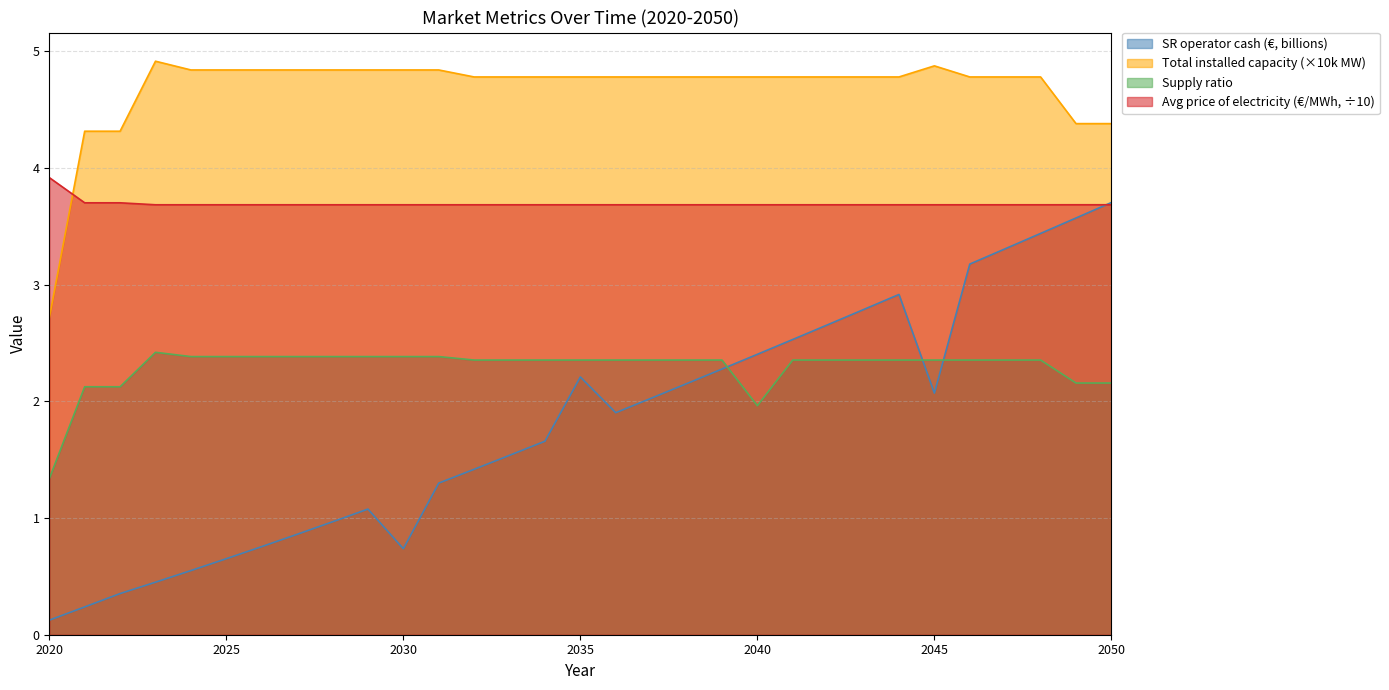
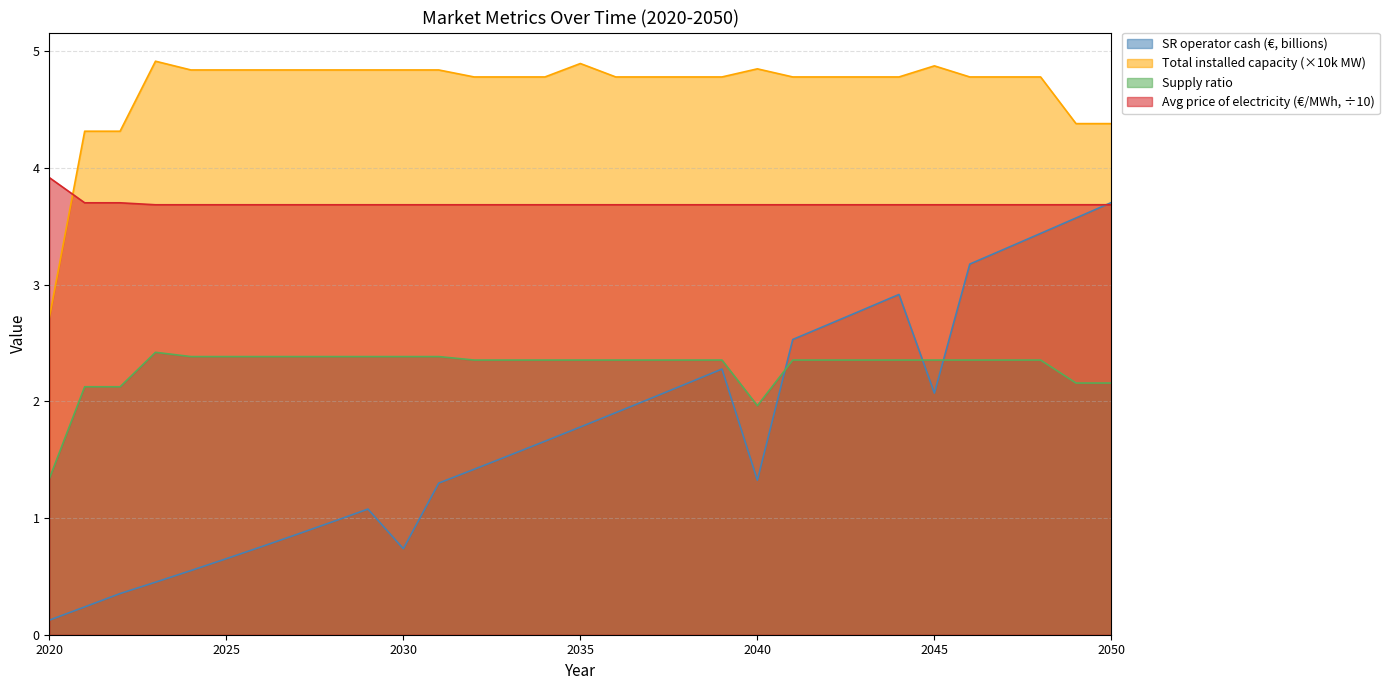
SR operator cash (€, billions), 2035: 2.21 -> 1.78
Total installed capacity (×10k MW), 2035: 4.78 -> 4.90
SR operator cash (€, billions), 2040: 2.40 -> 1.32
Total installed capacity (×10k MW), 2040: 4.78 -> 4.85
